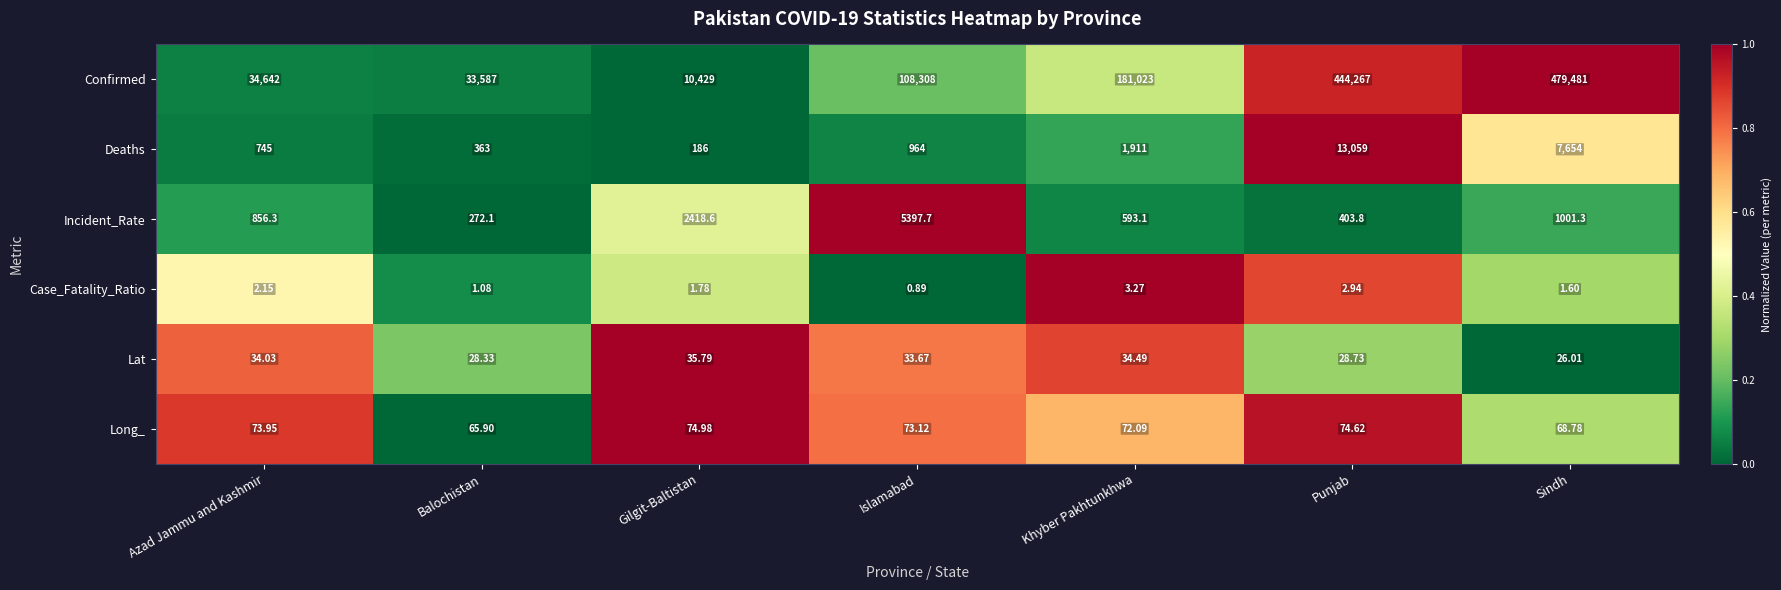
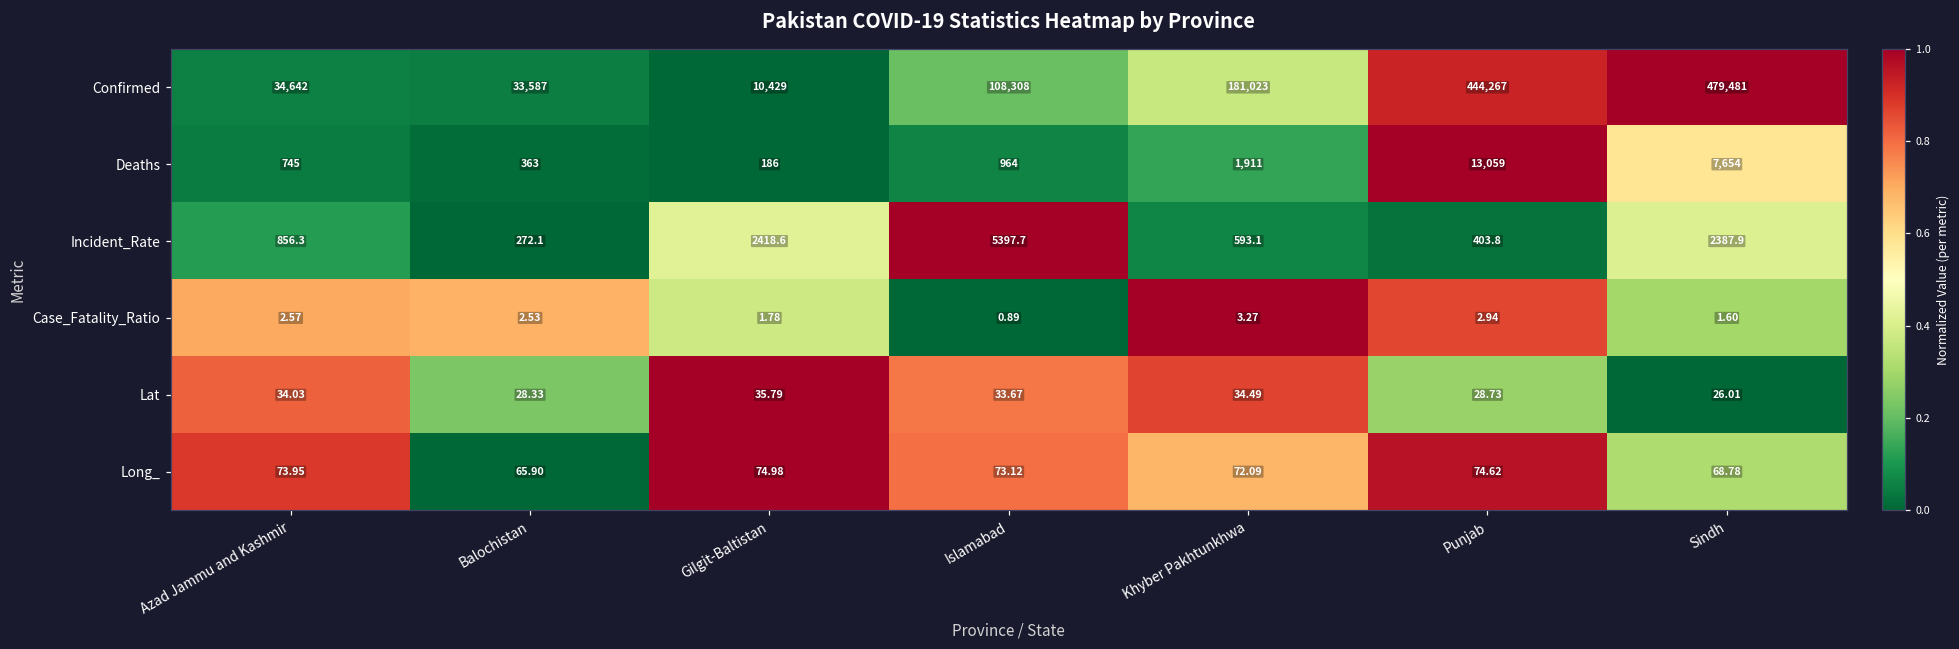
Incident_Rate, Sindh: 1001.3 -> 2387.9
Case_Fatality_Ratio, Azad Jammu and Kashmir: 2.15 -> 2.57
Case_Fatality_Ratio, Balochistan: 1.08 -> 2.53
